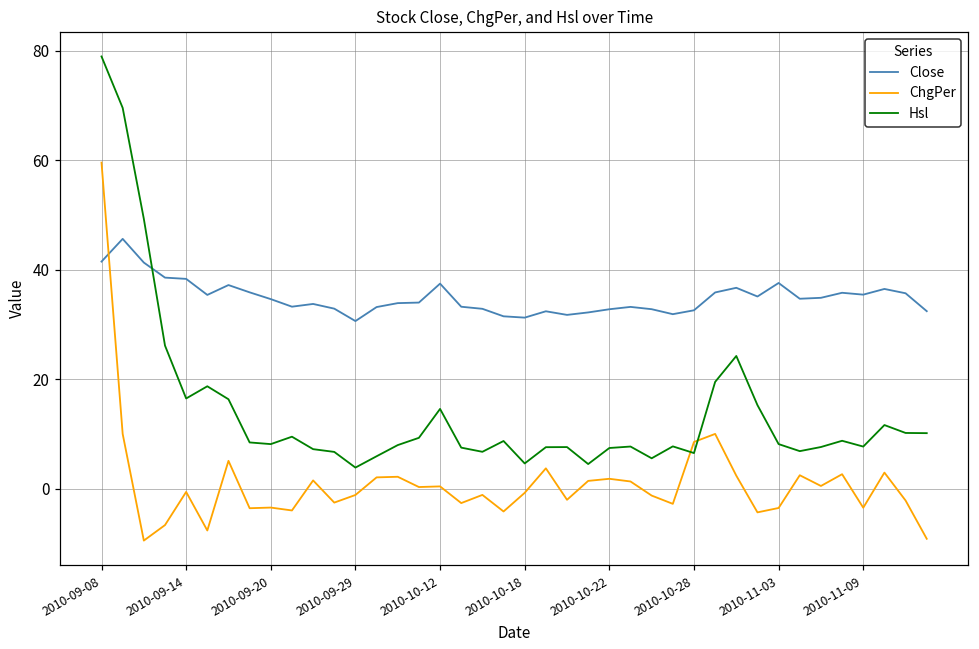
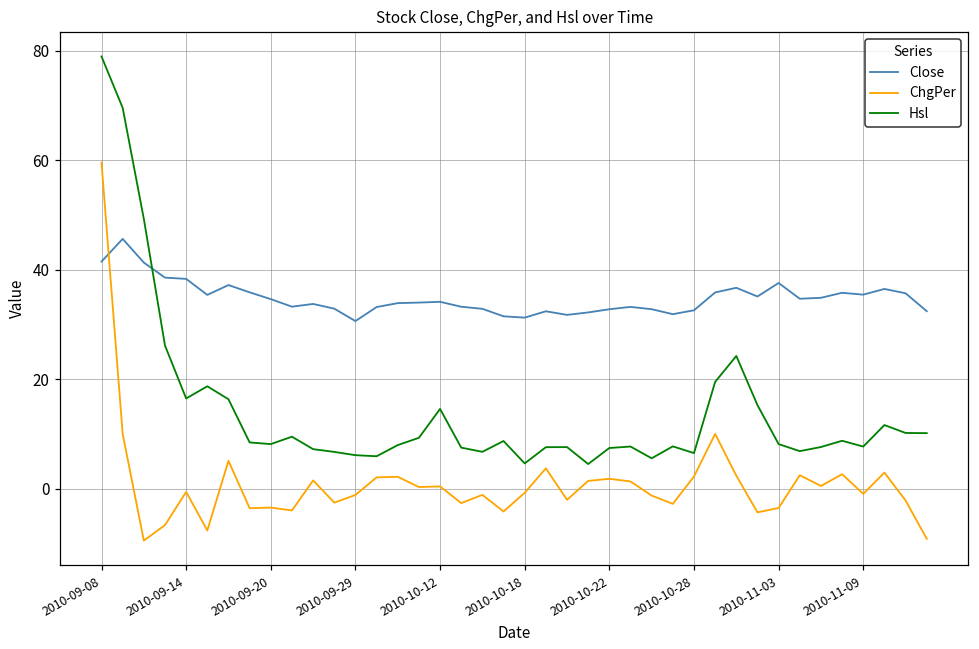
Hsl, 2010-09-29: 4 -> 6
Close, 2010-10-12: 37 -> 34
ChgPer, 2010-10-28: 9 -> 2
ChgPer, 2010-11-09: -3 -> -1
